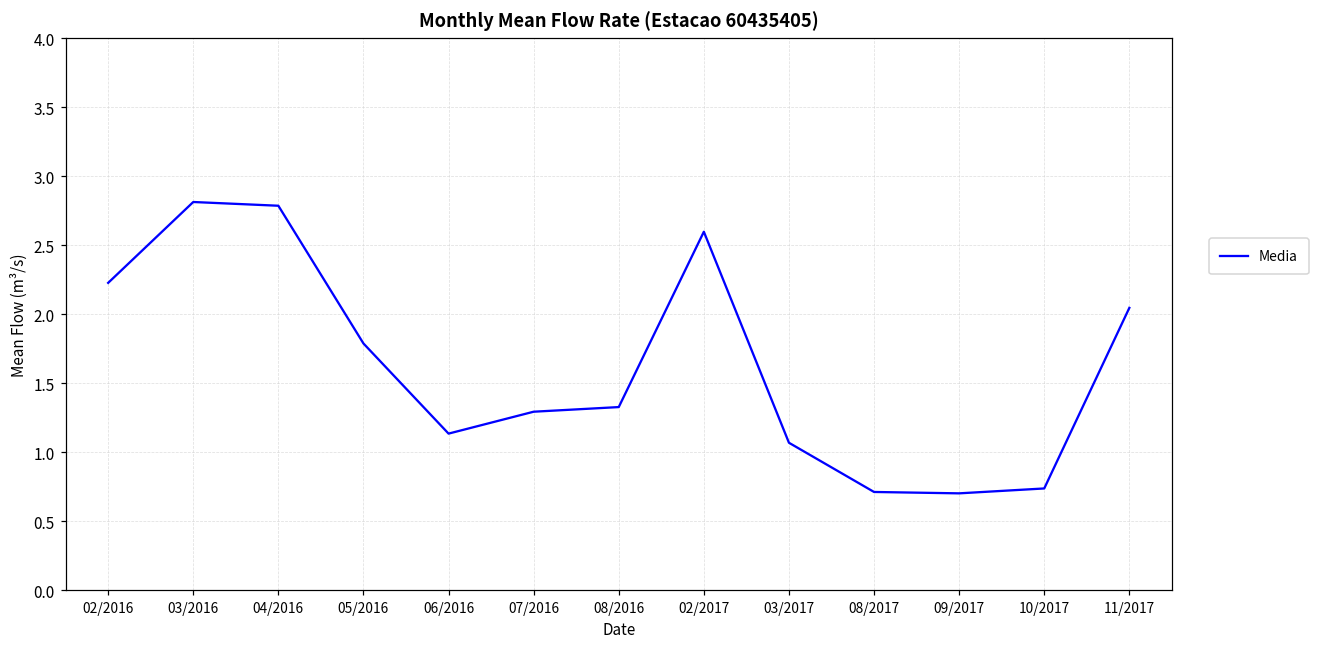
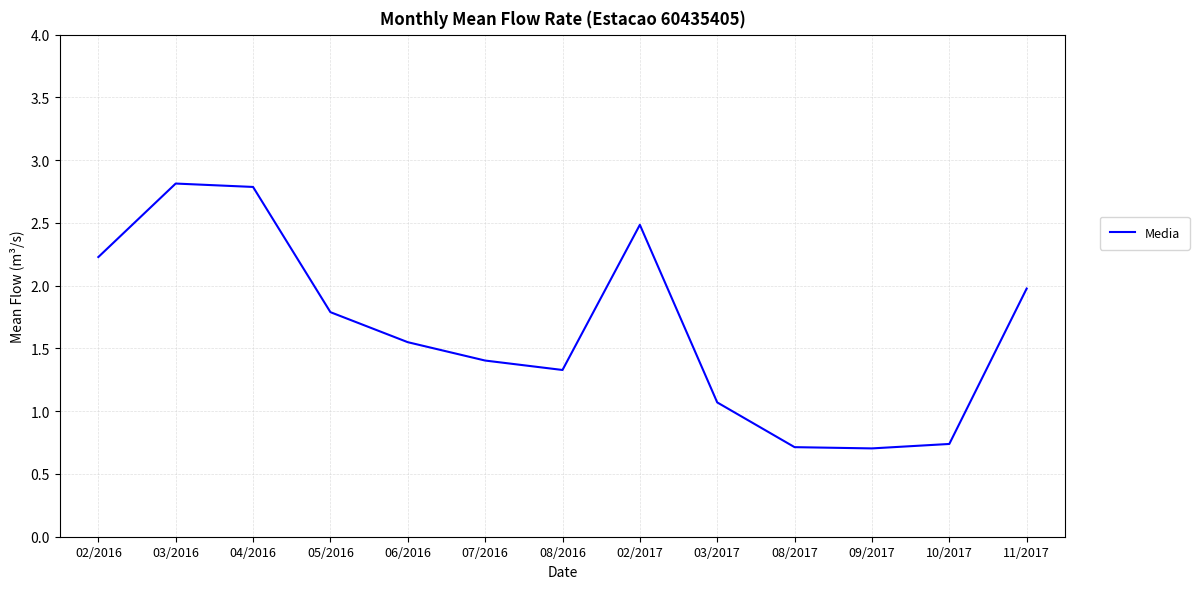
06/2016: 1.14 -> 1.55
07/2016: 1.29 -> 1.40
02/2017: 2.60 -> 2.48
11/2017: 2.05 -> 1.98
